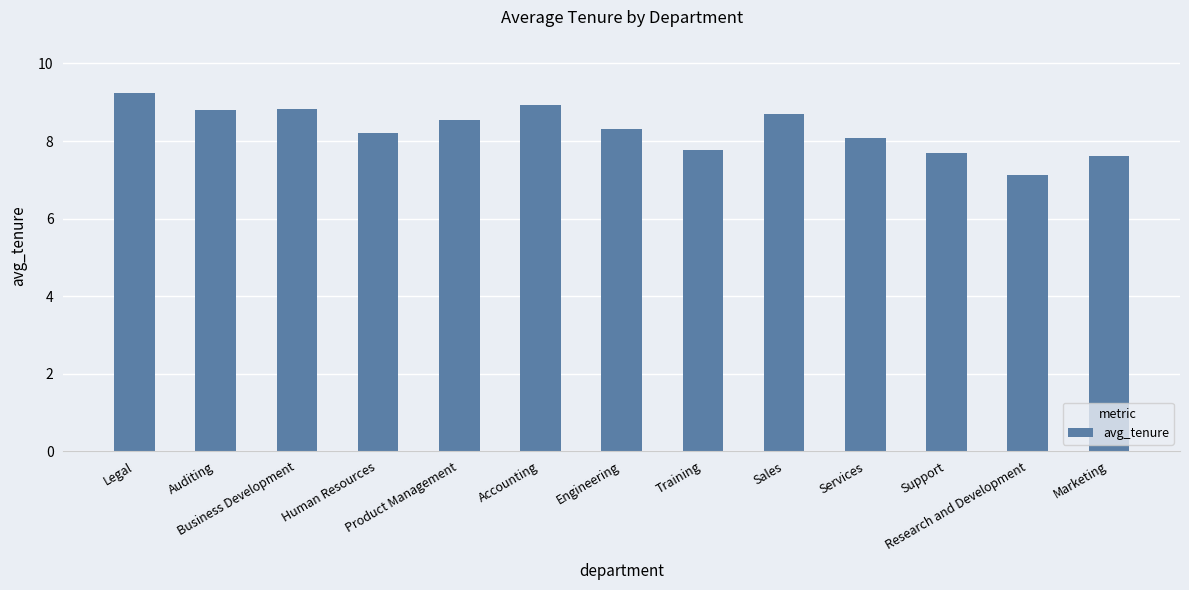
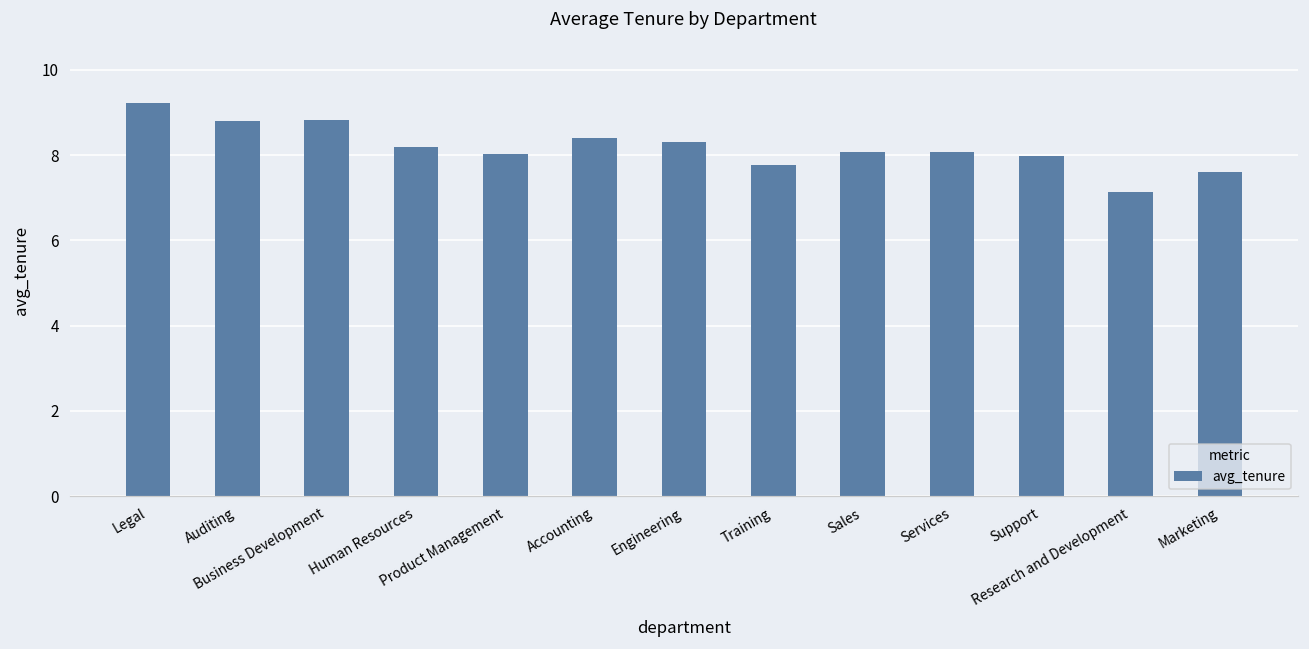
Product Management: 8.5 -> 8.0
Accounting: 8.9 -> 8.4
Sales: 8.7 -> 8.1
Support: 7.7 -> 8.0
